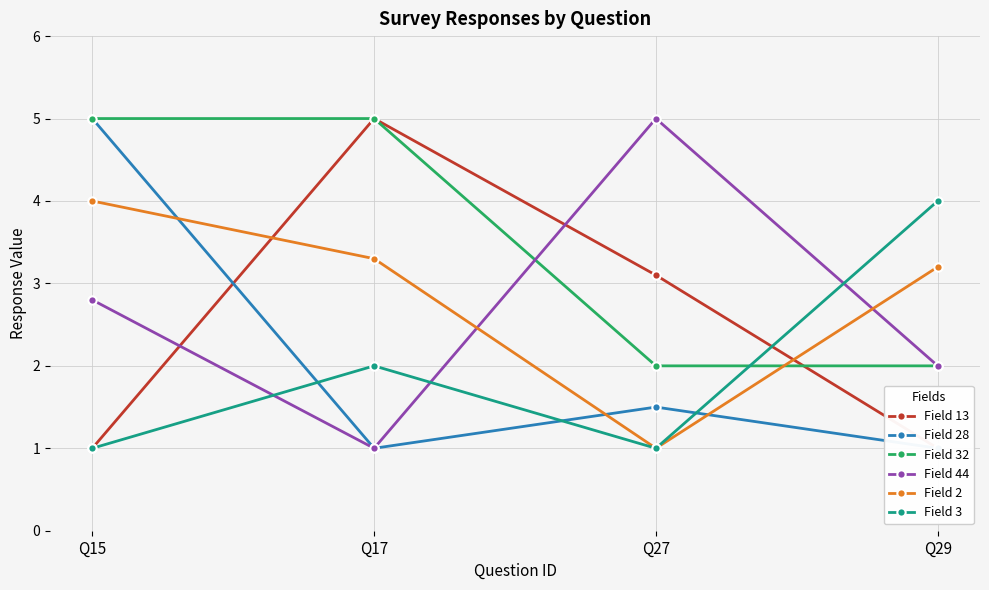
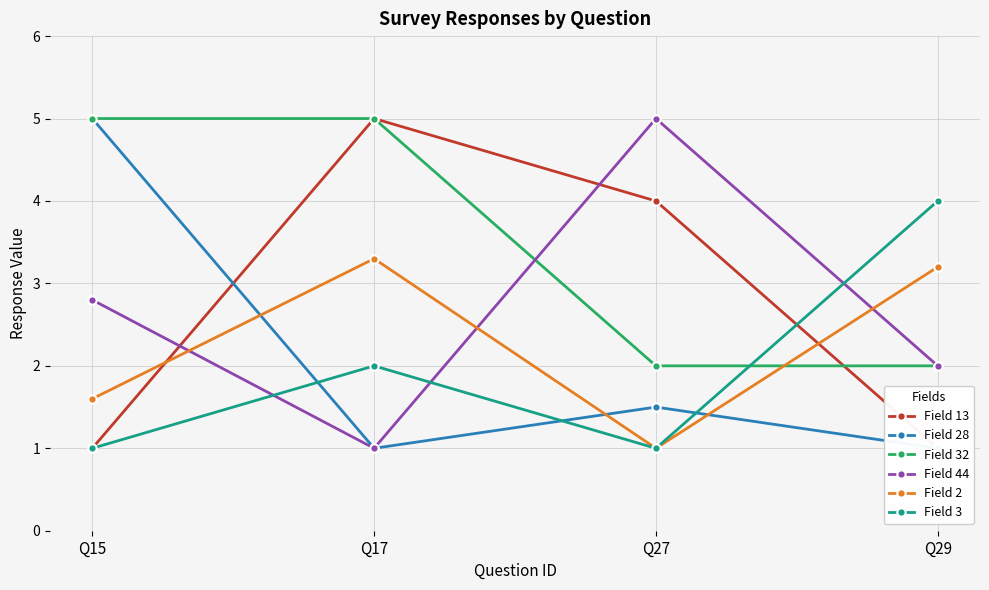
Field 2, Q15: 4.0 -> 1.6
Field 13, Q27: 3.1 -> 4.0
